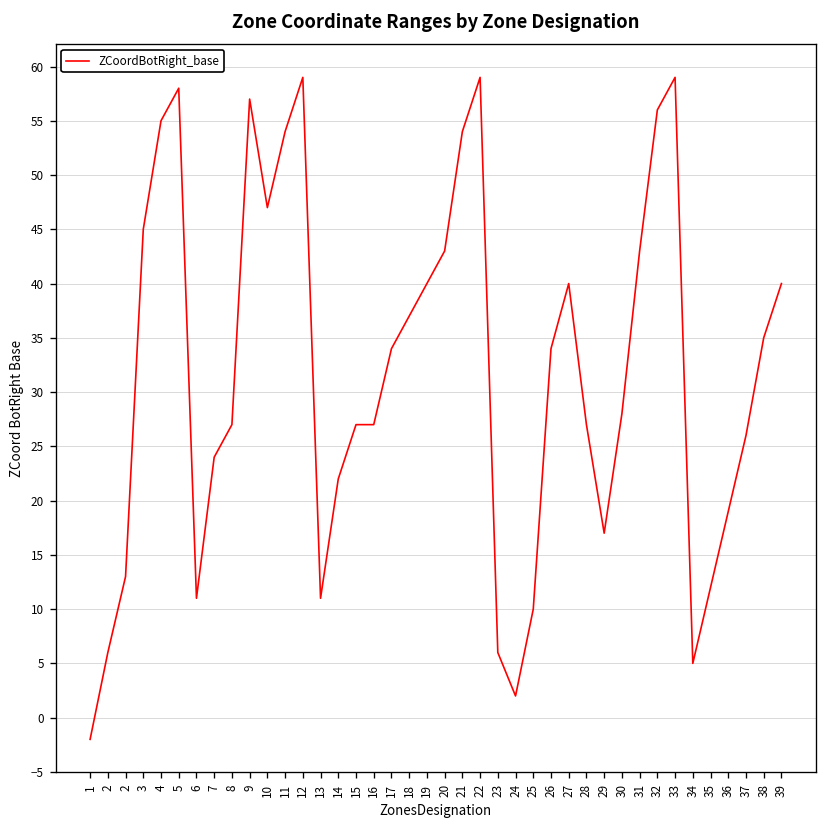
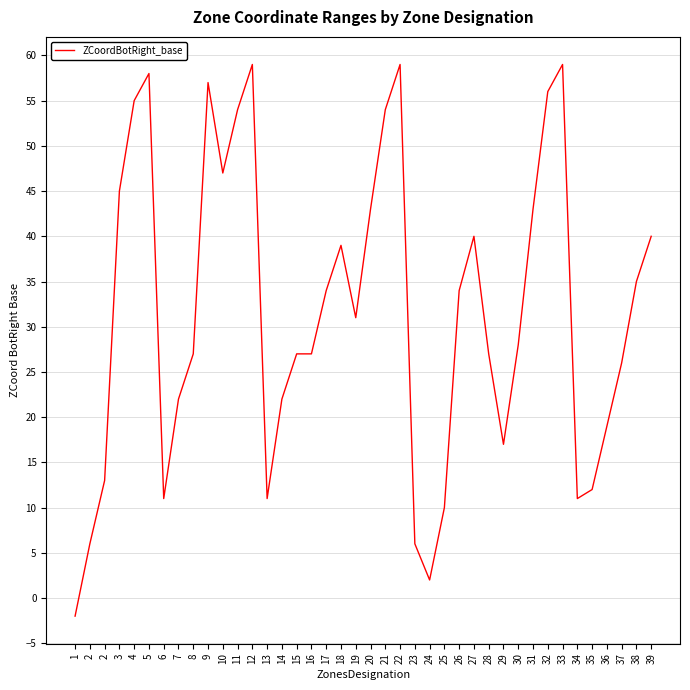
7: 24 -> 22
18: 37 -> 39
19: 40 -> 31
34: 5 -> 11
